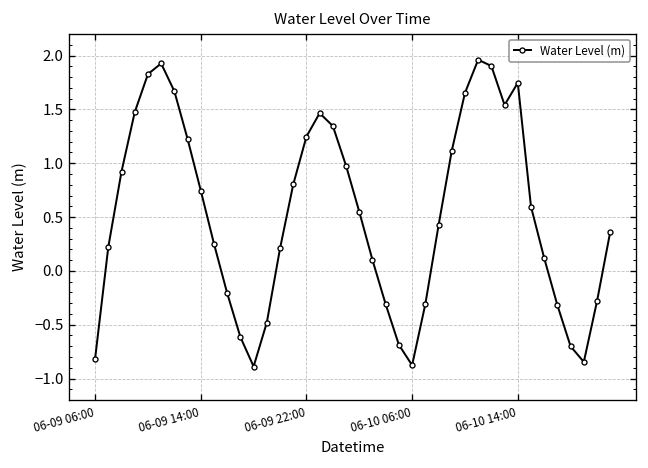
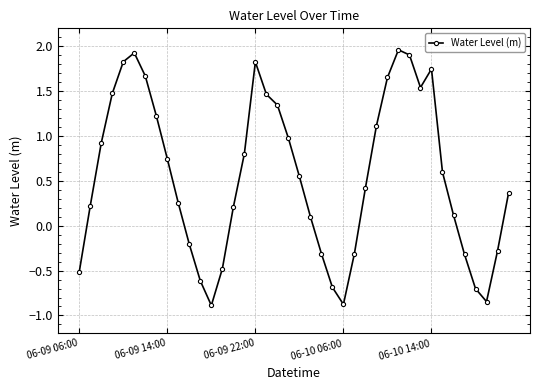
06-09 06:00: -0.8 -> -0.5
06-09 22:00: 1.2 -> 1.8
